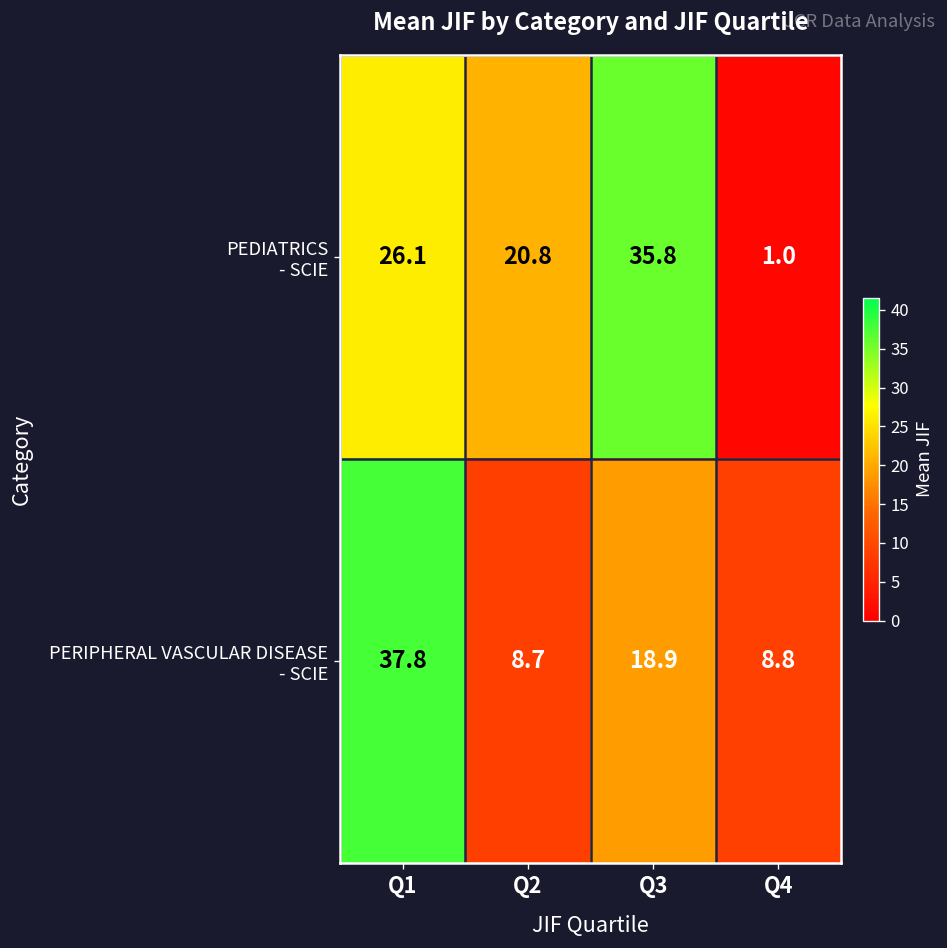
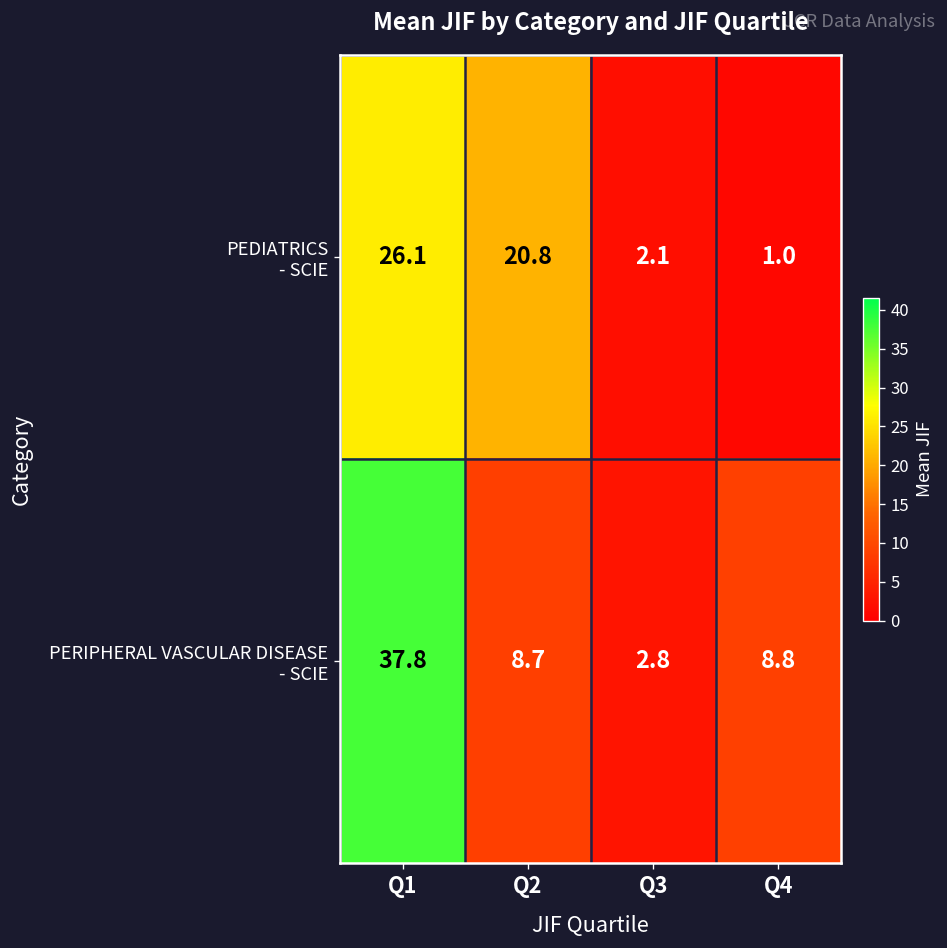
PEDIATRICS - SCIE, Q3: 35.8 -> 2.1
PERIPHERAL VASCULAR DISEASE - SCIE, Q3: 18.9 -> 2.8
